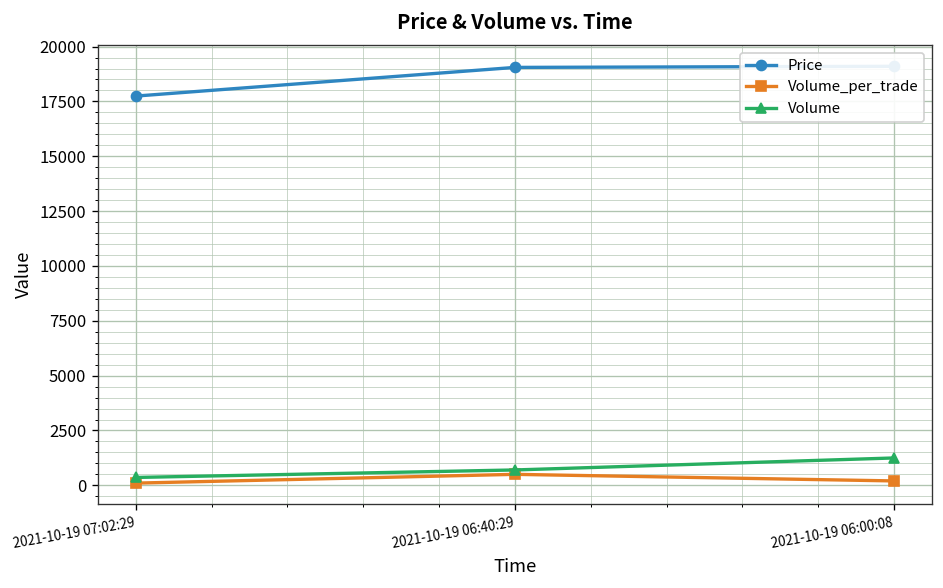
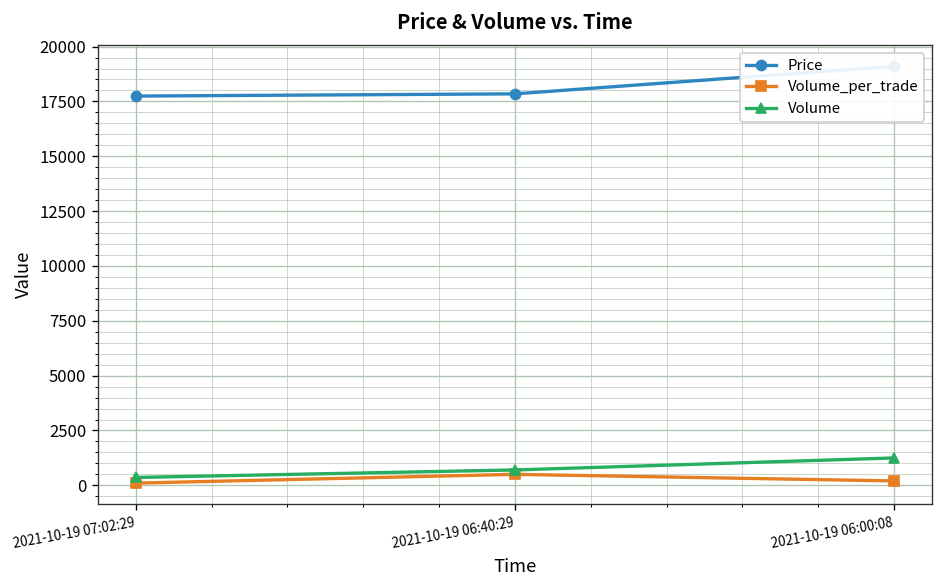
Price, 2021-10-19 06:40:29: 19100 -> 17800
